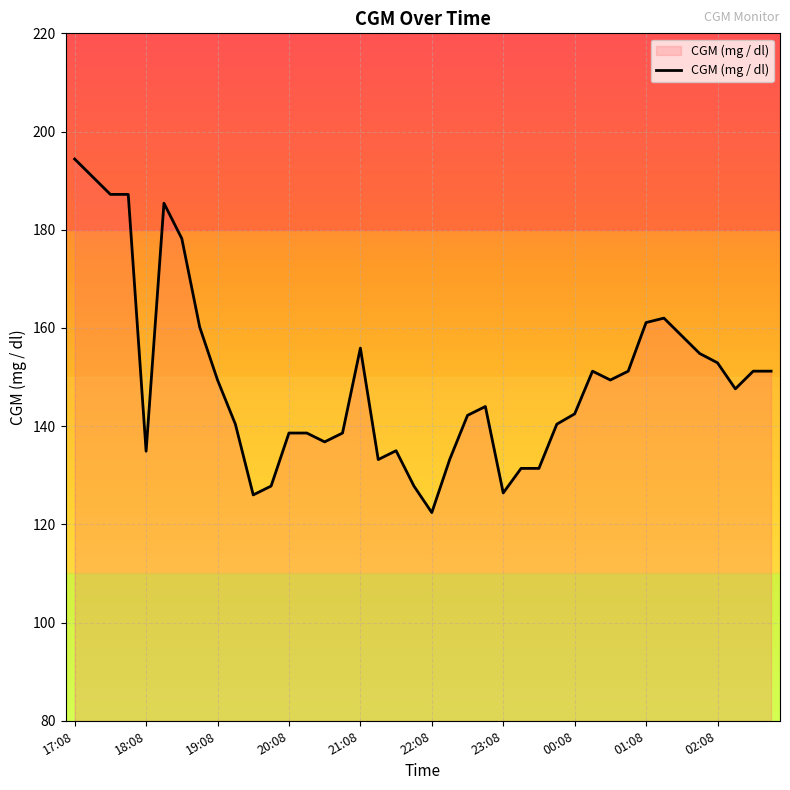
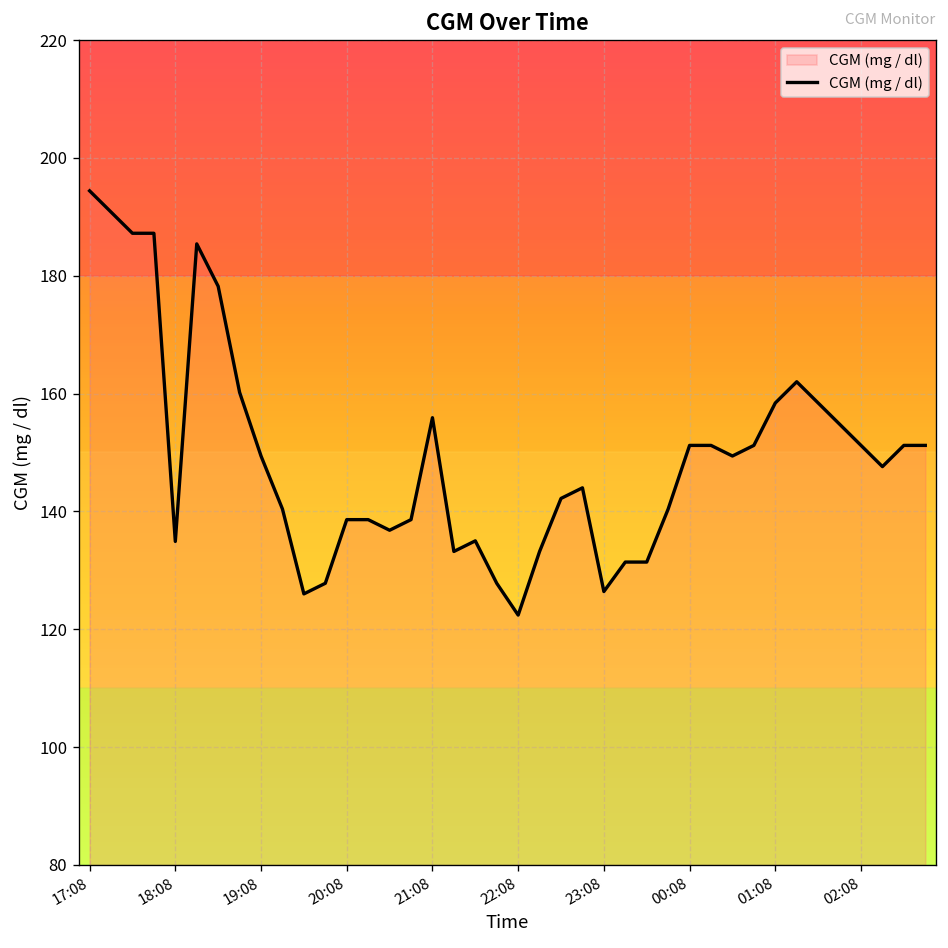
00:08: 143 -> 151
01:08: 161 -> 158
02:08: 153 -> 151
